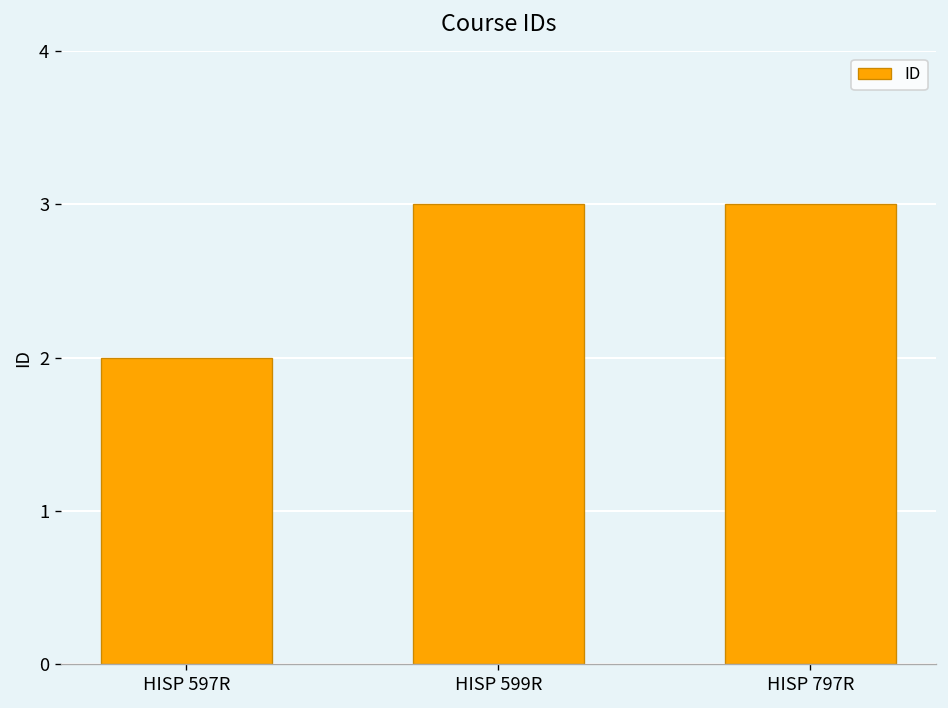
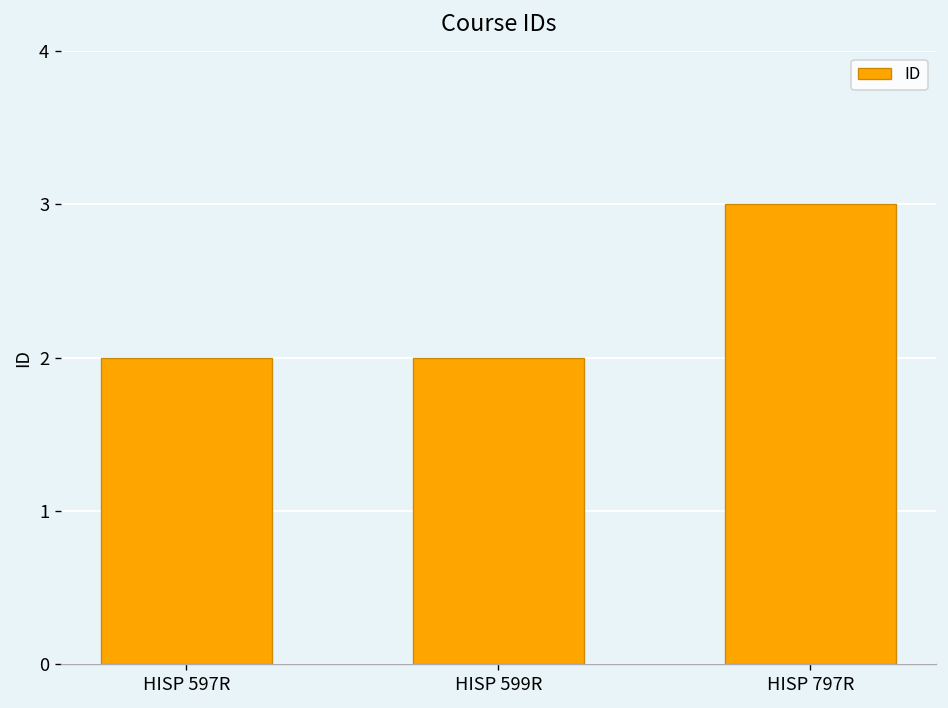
HISP 599R: 3 -> 2
